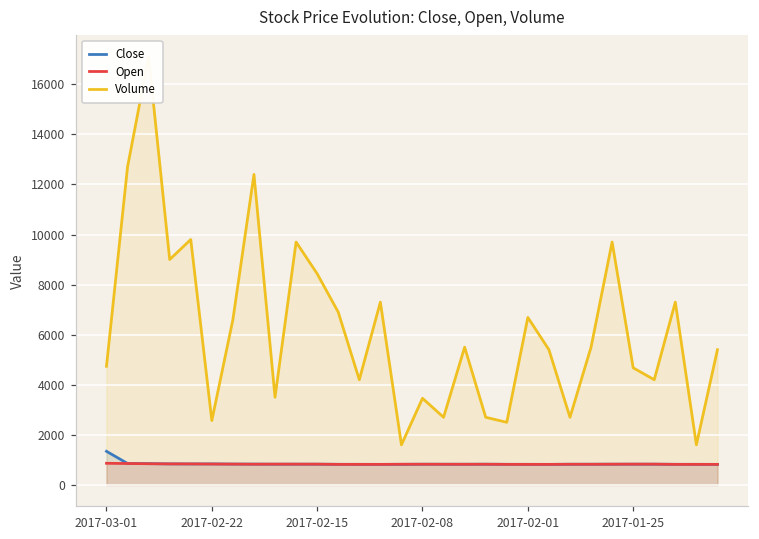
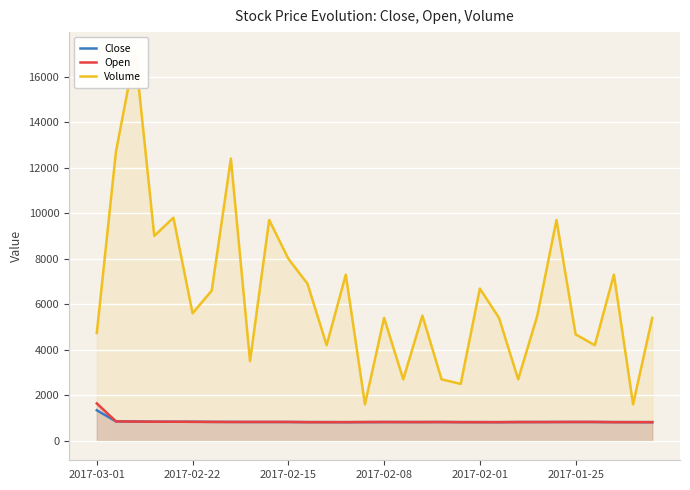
Open, 2017-03-01: 900 -> 1600
Volume, 2017-02-22: 2600 -> 5600
Volume, 2017-02-15: 8400 -> 8000
Volume, 2017-02-08: 3500 -> 5400
